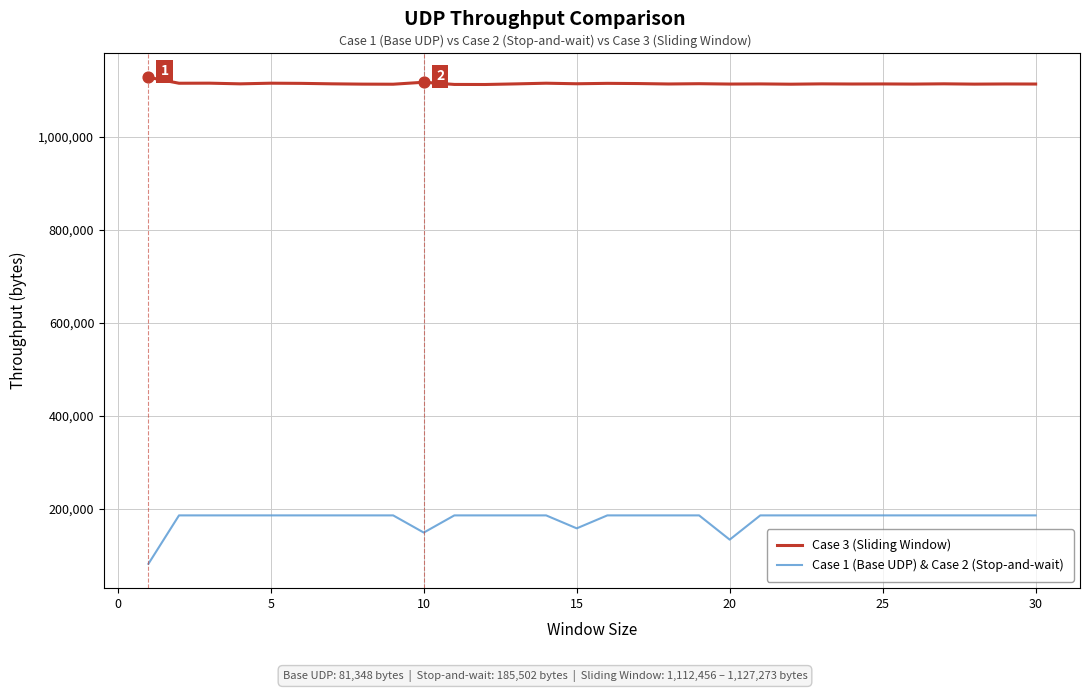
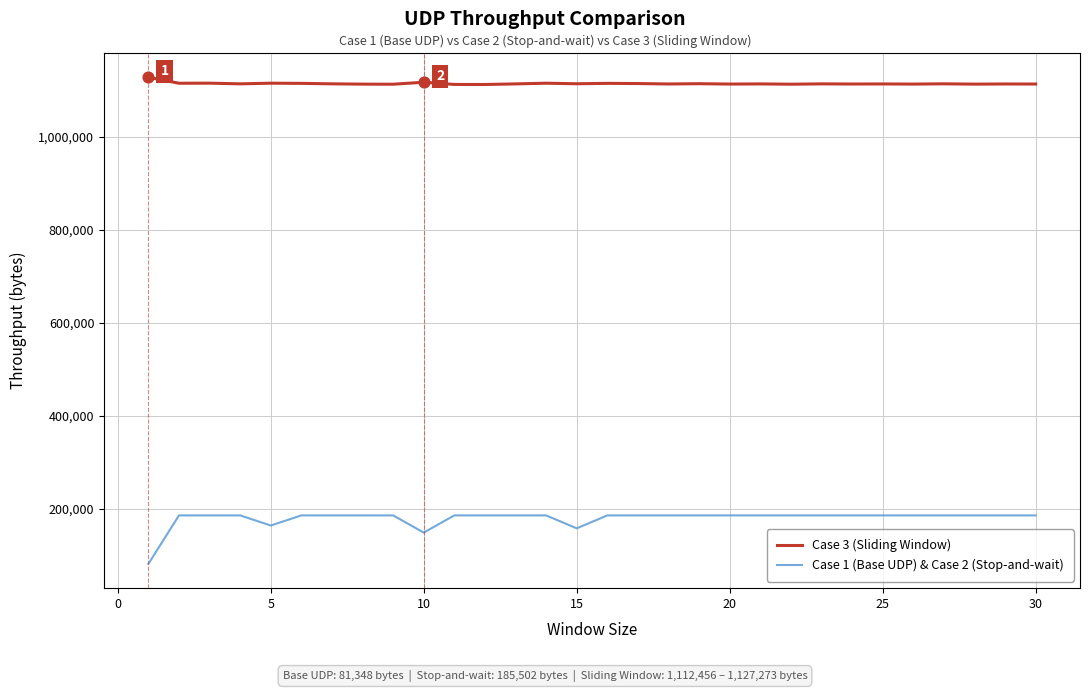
Case 1 (Base UDP) & Case 2 (Stop-and-wait), 5: 190,000 -> 160,000
Case 1 (Base UDP) & Case 2 (Stop-and-wait), 20: 130,000 -> 190,000
